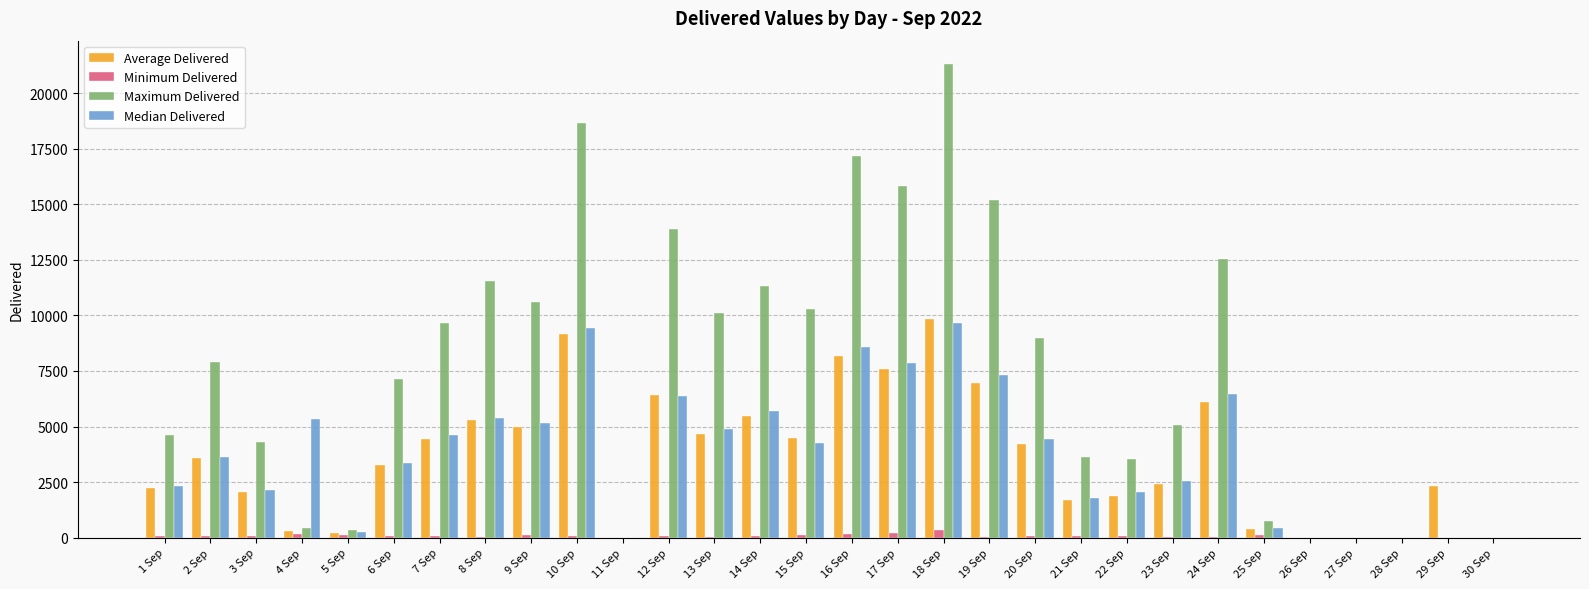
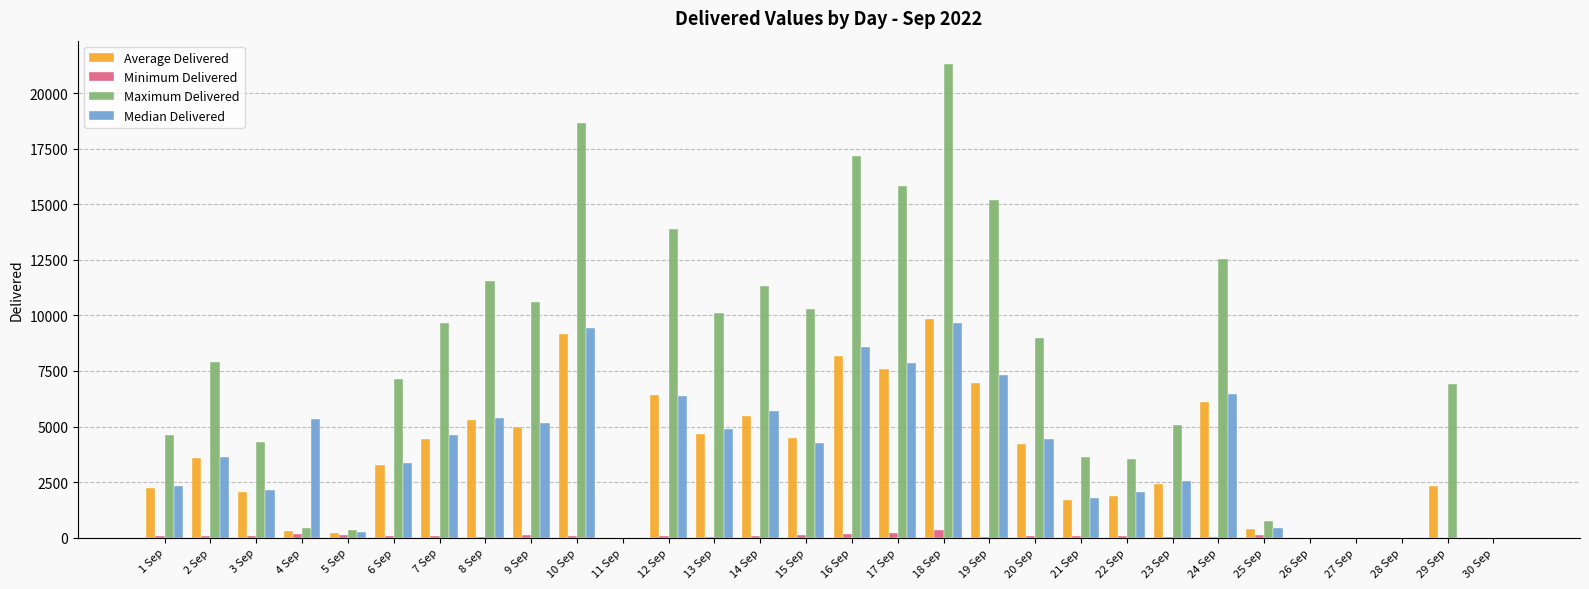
Maximum Delivered, 29 Sep: 0 -> 6900
